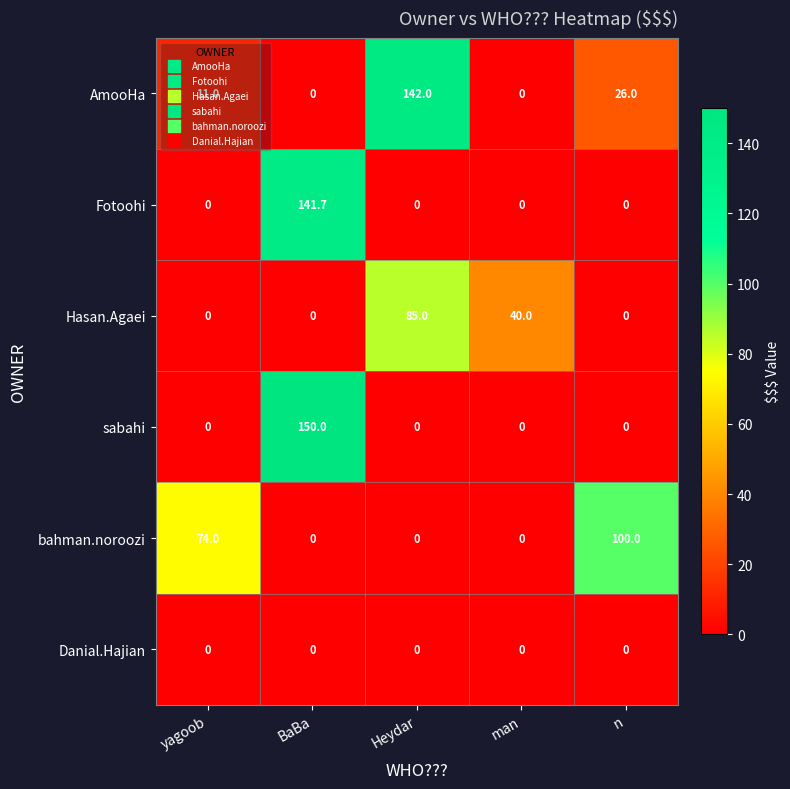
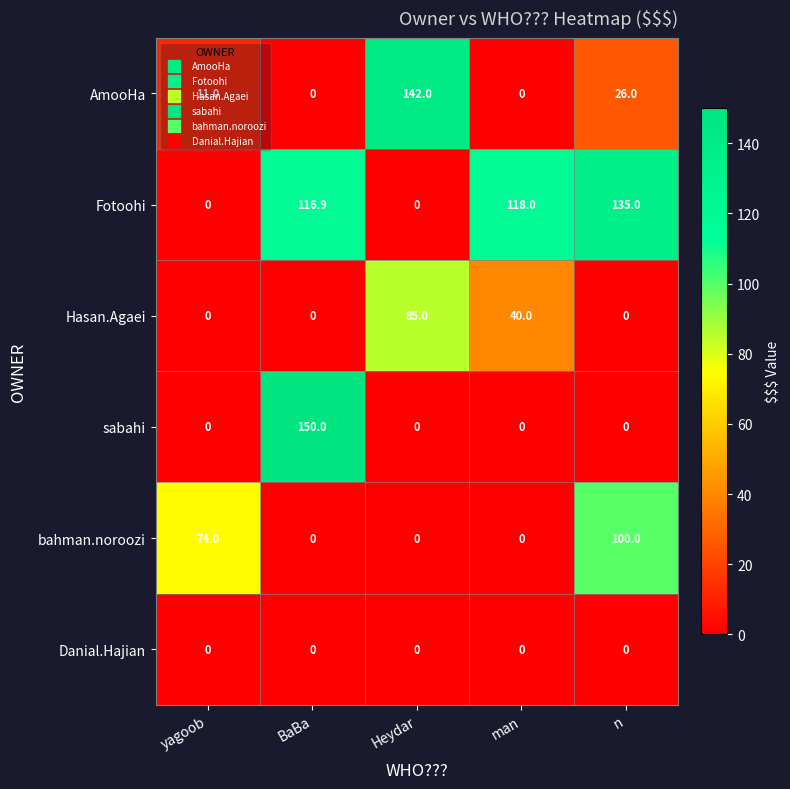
Fotoohi, BaBa: 141.7 -> 116.9
Fotoohi, man: 0 -> 118.0
Fotoohi, n: 0 -> 135.0
